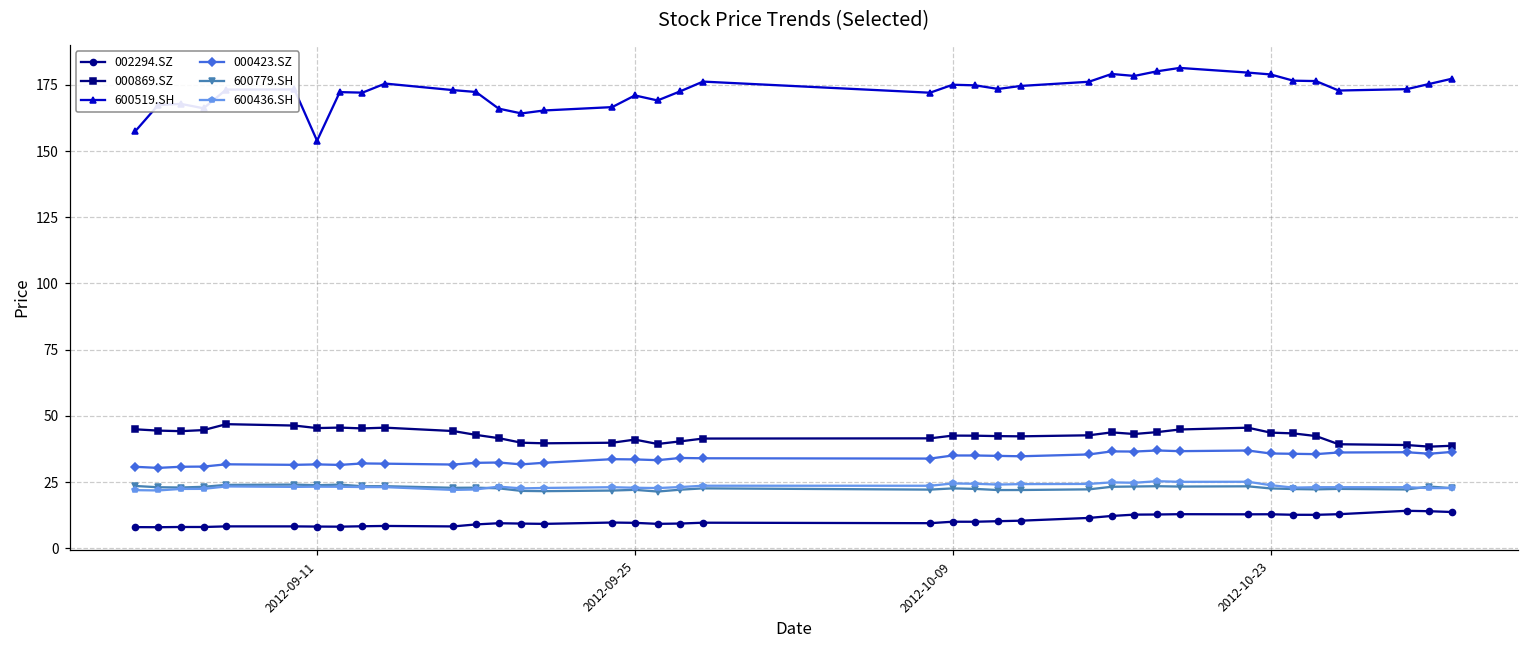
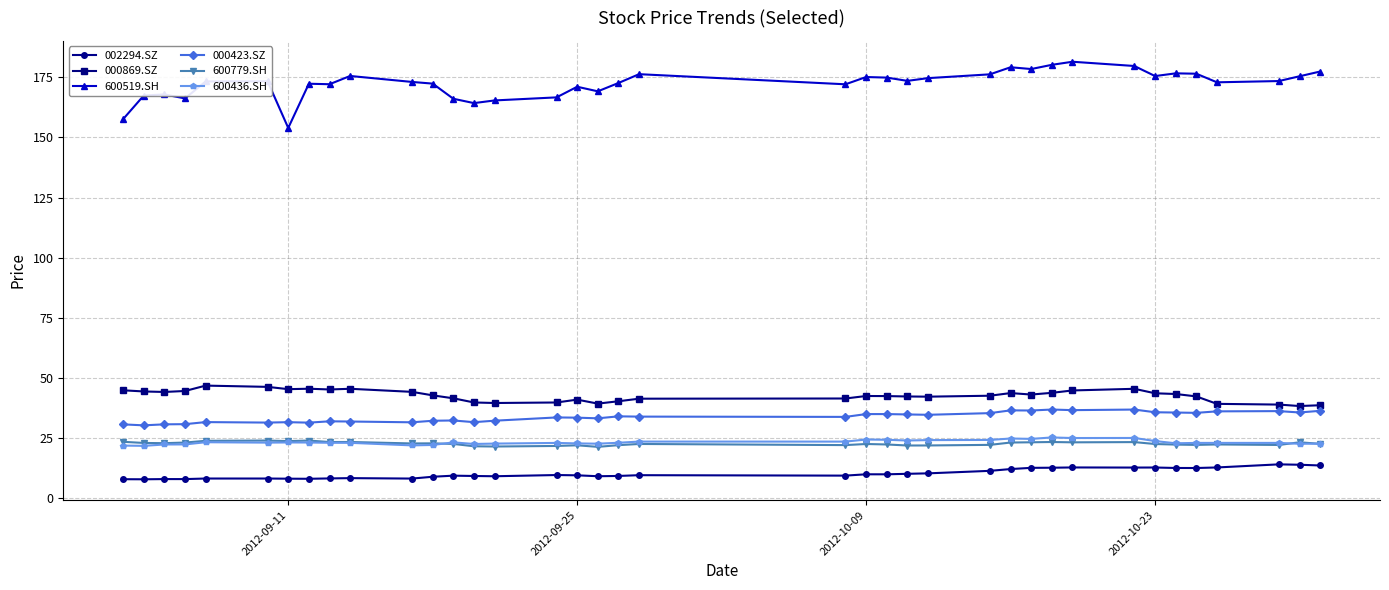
600519.SH, 2012-10-23: 179 -> 175
